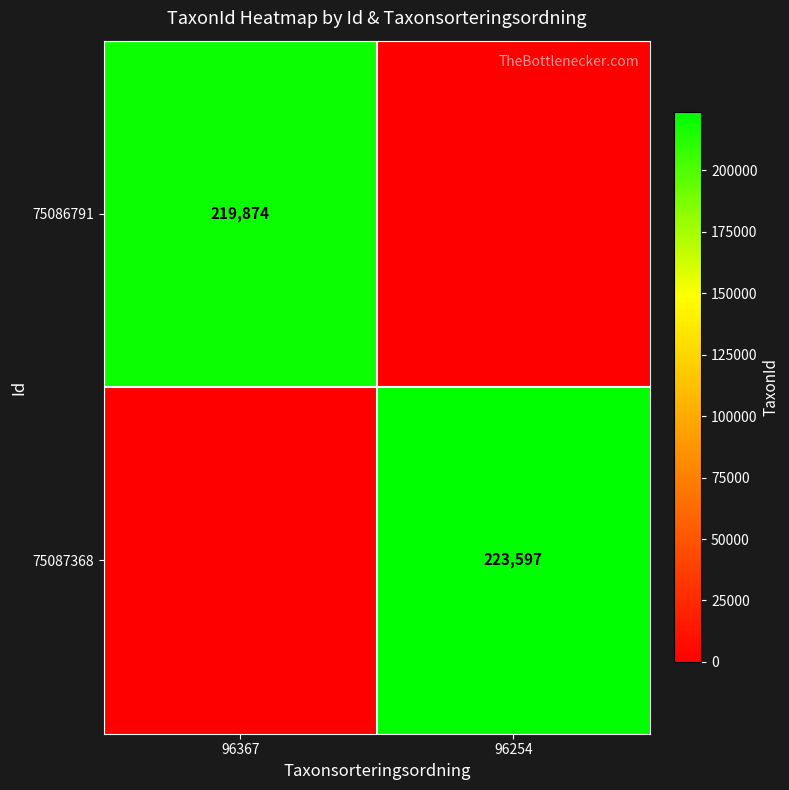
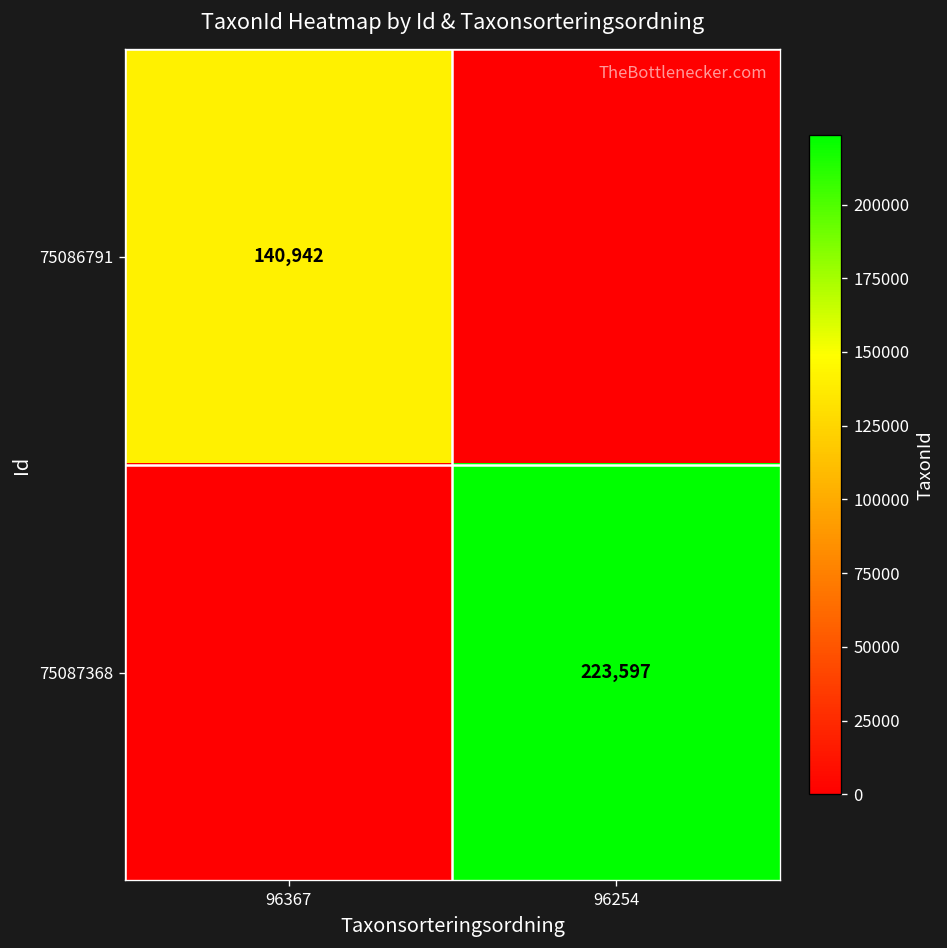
75086791, 96367: 219,874 -> 140,942
